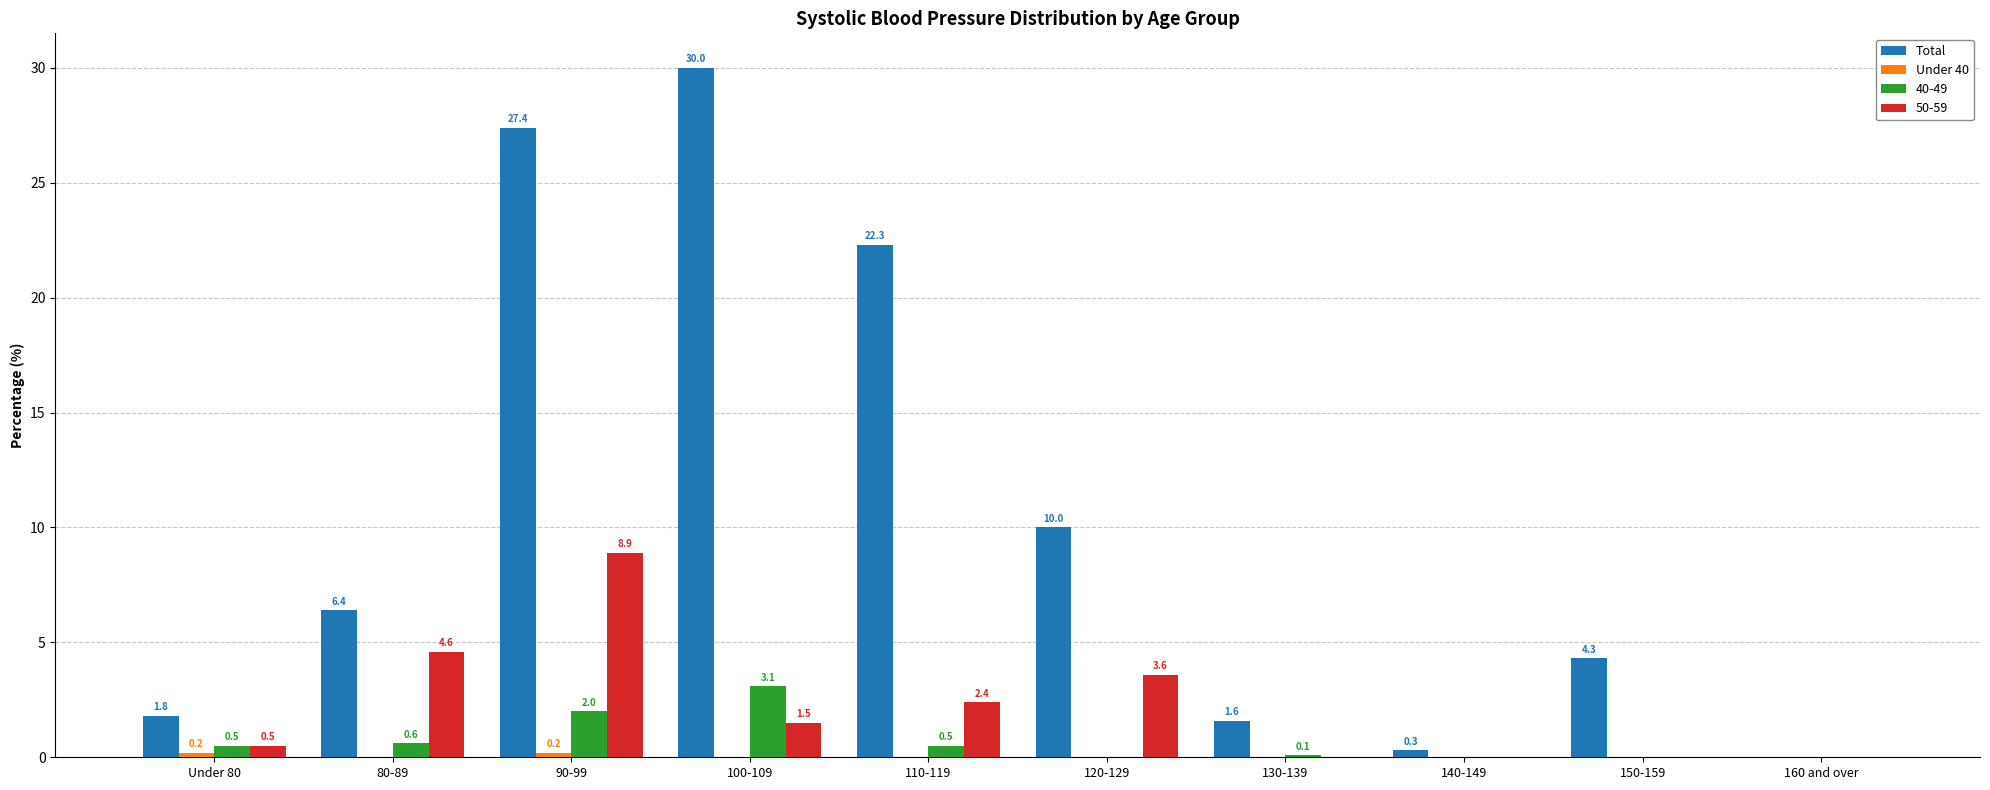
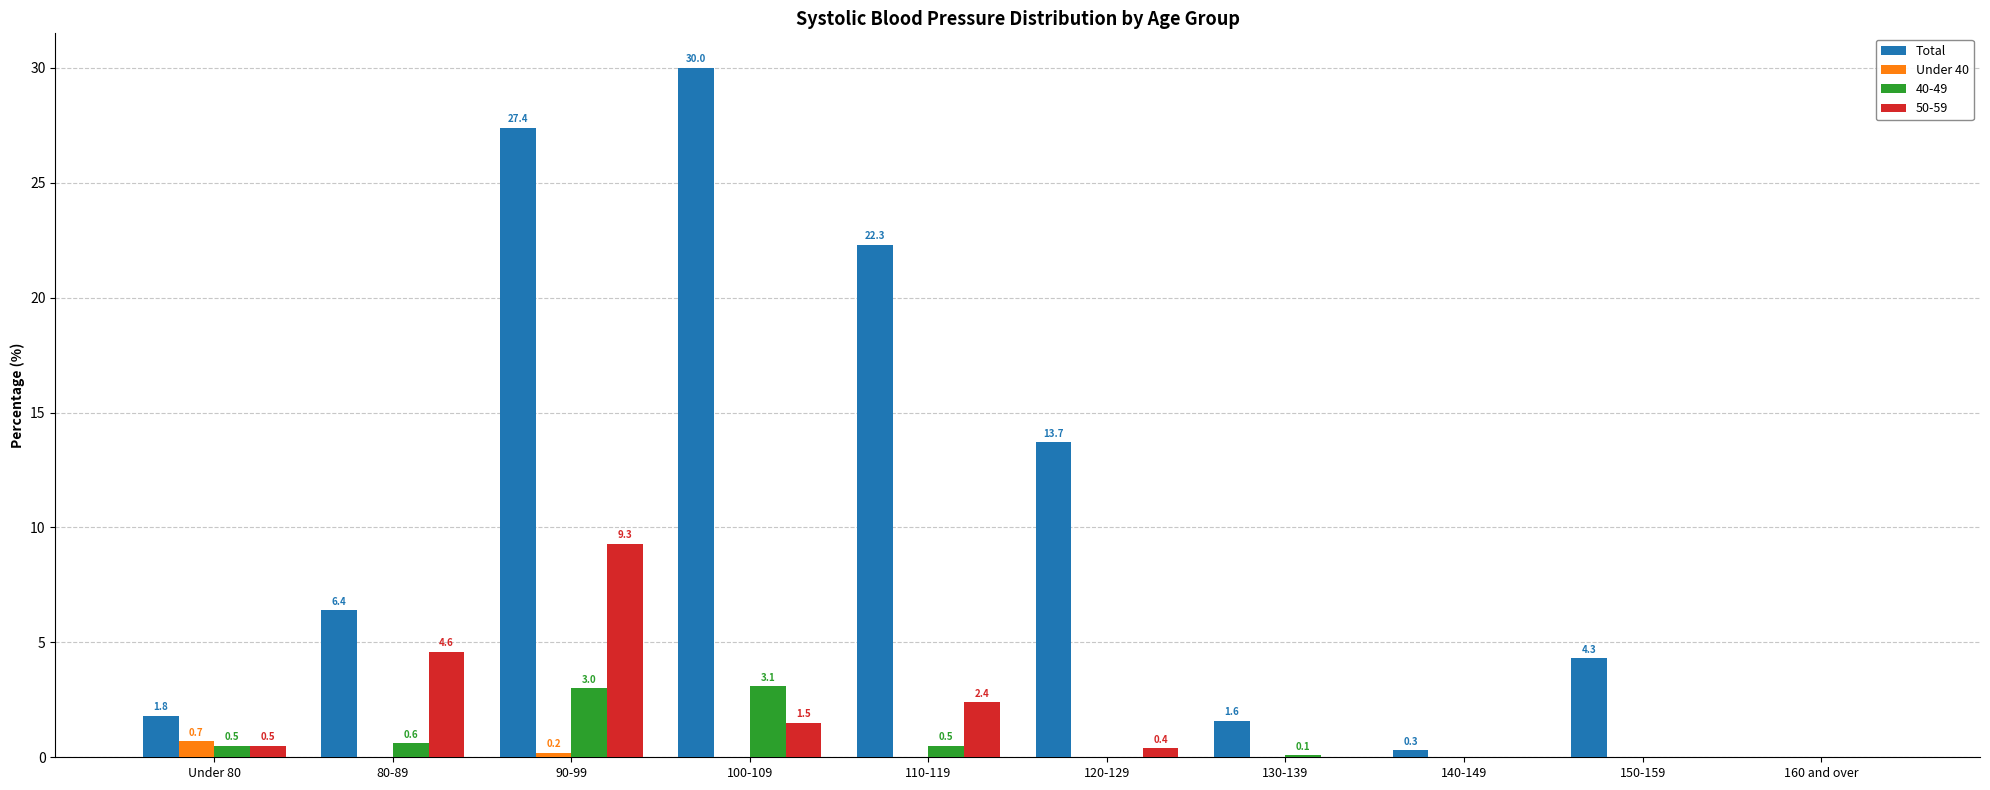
Under 40, Under 80: 0.2 -> 0.7
40-49, 90-99: 2.0 -> 3.0
50-59, 90-99: 8.9 -> 9.3
Total, 120-129: 10.0 -> 13.7
50-59, 120-129: 3.6 -> 0.4
